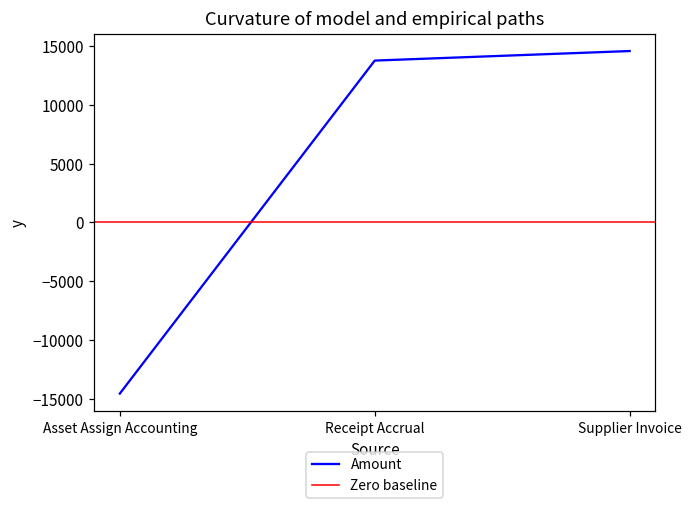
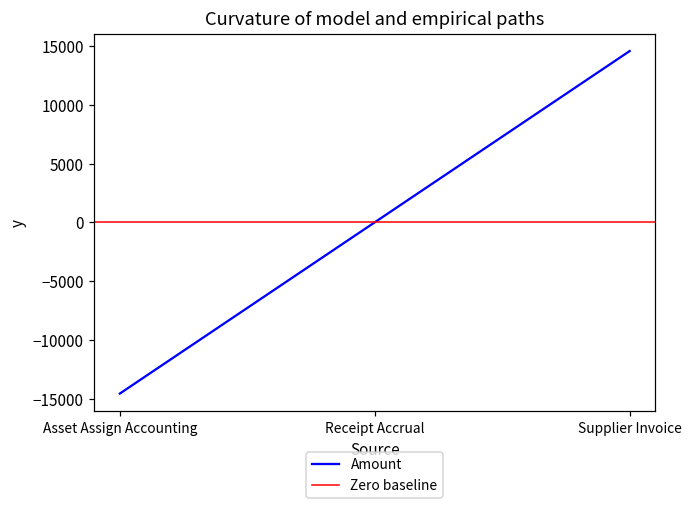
Receipt Accrual: 13800 -> 0
